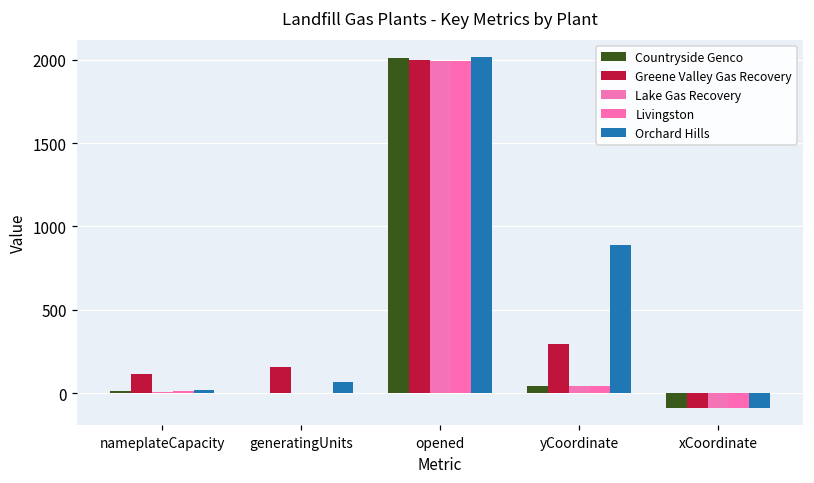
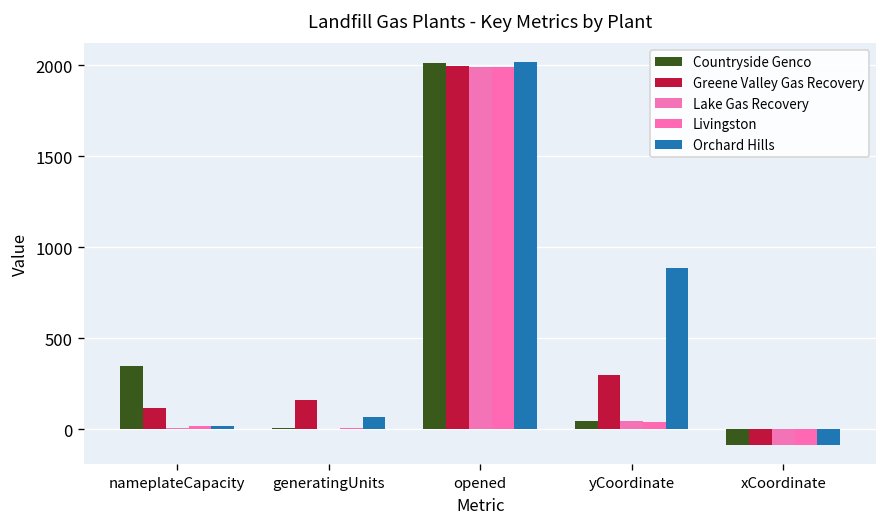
Countryside Genco, nameplateCapacity: 10 -> 350
